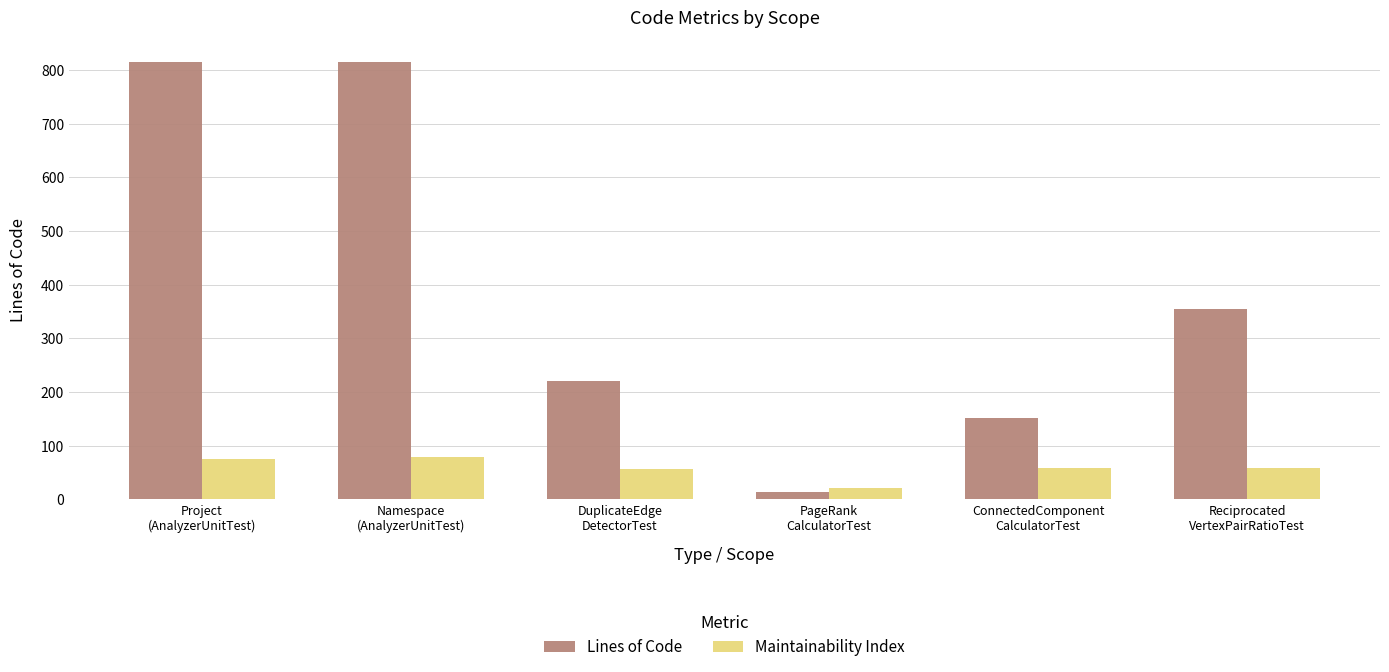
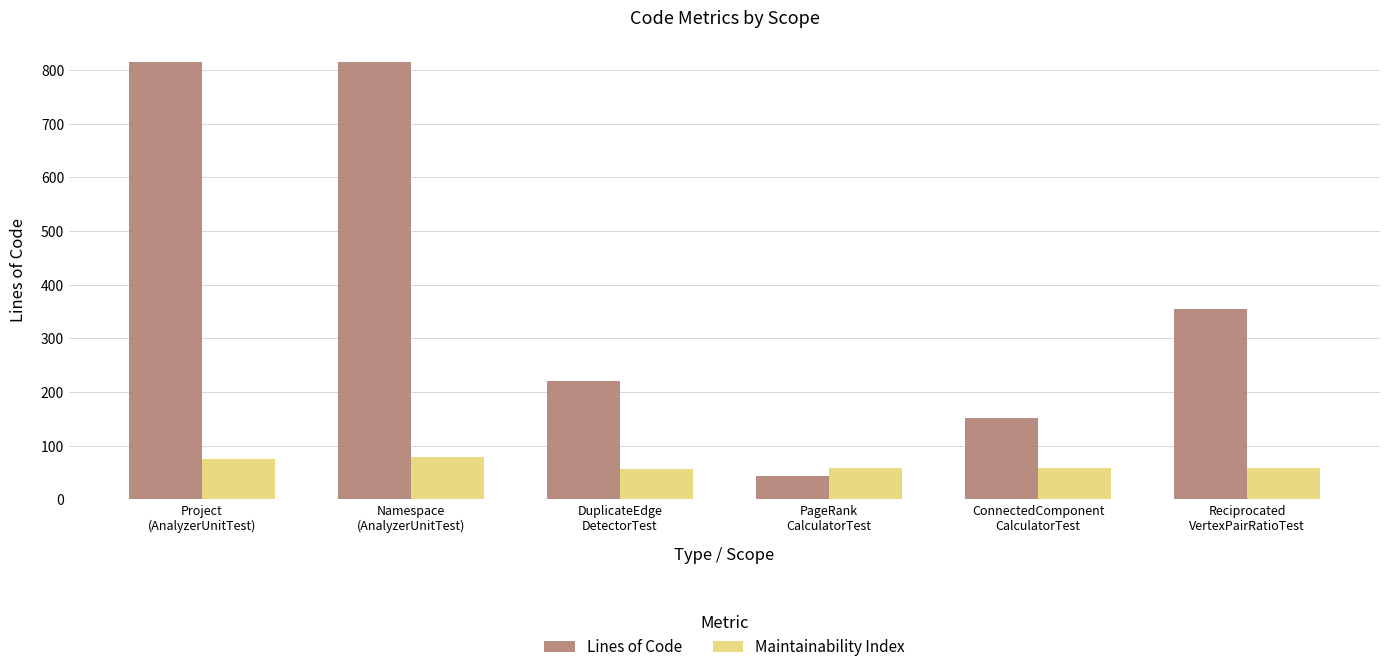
Lines of Code, PageRank CalculatorTest: 10 -> 40
Maintainability Index, PageRank CalculatorTest: 20 -> 60
